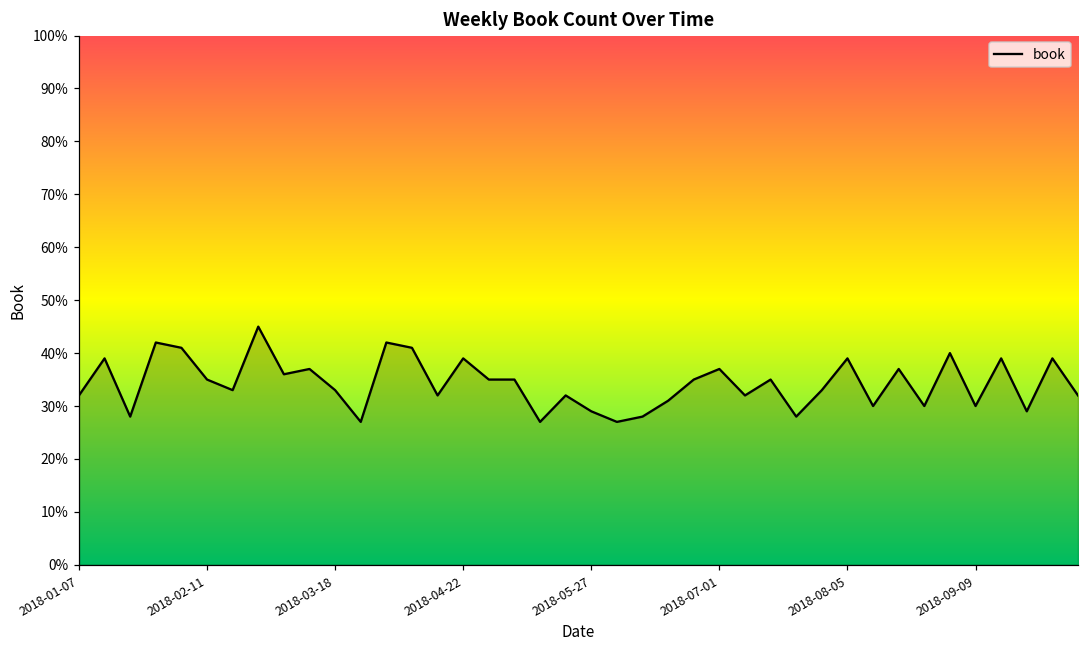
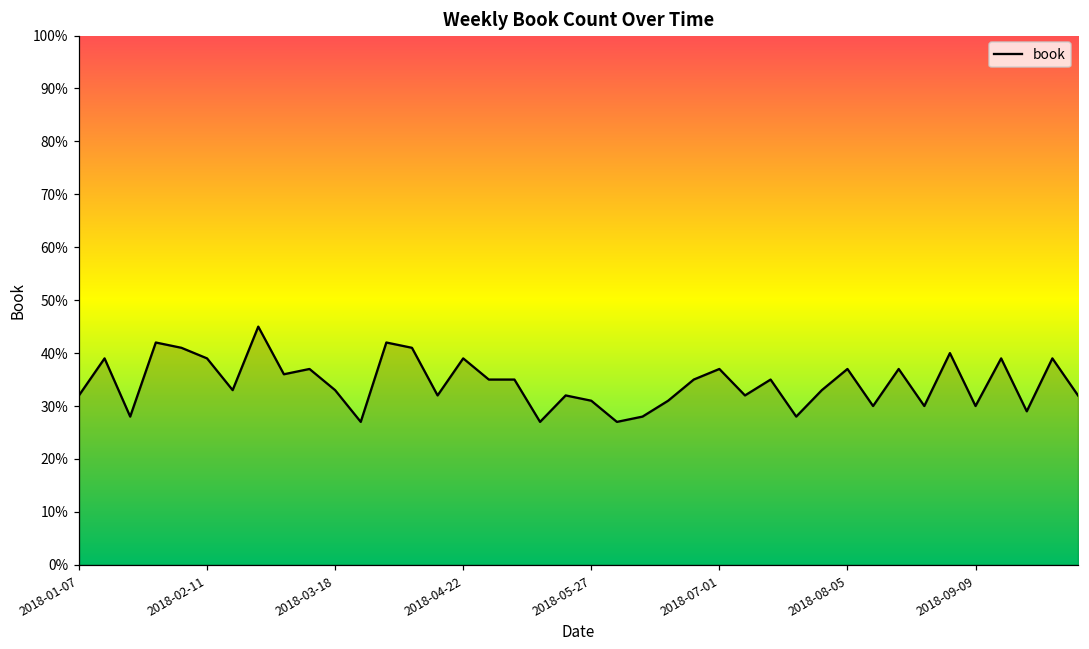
2018-02-11: 35% -> 39%
2018-05-27: 29% -> 31%
2018-08-05: 39% -> 37%
